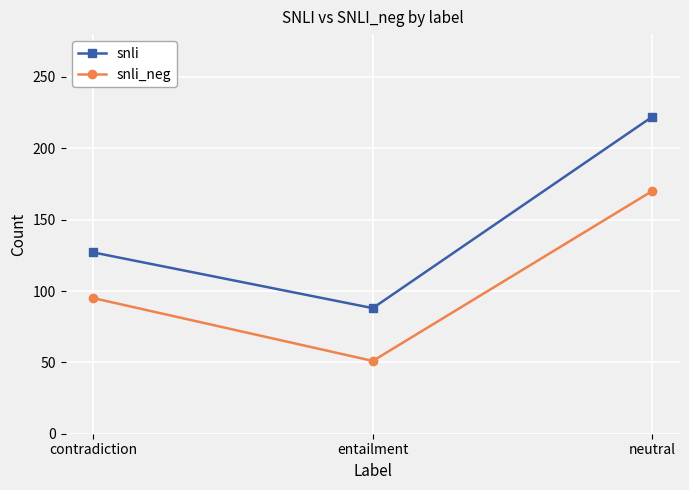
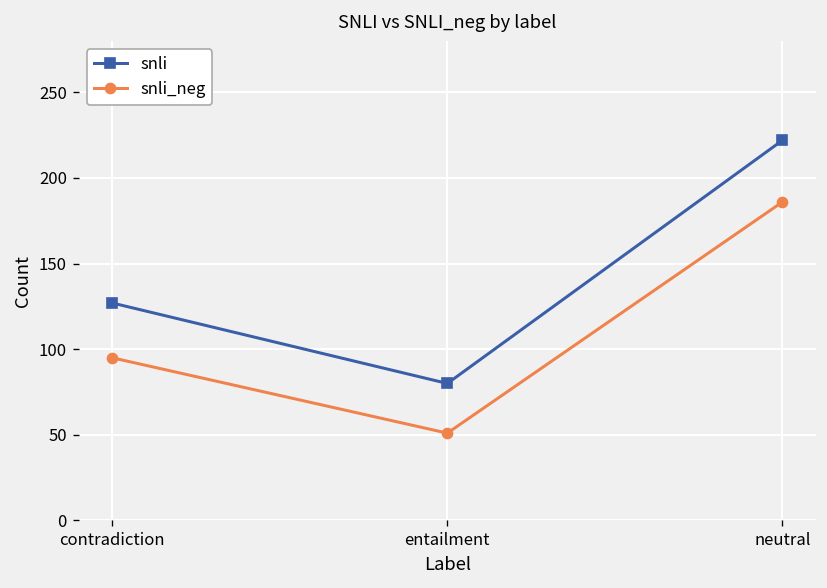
snli, entailment: 88 -> 80
snli_neg, neutral: 170 -> 186
